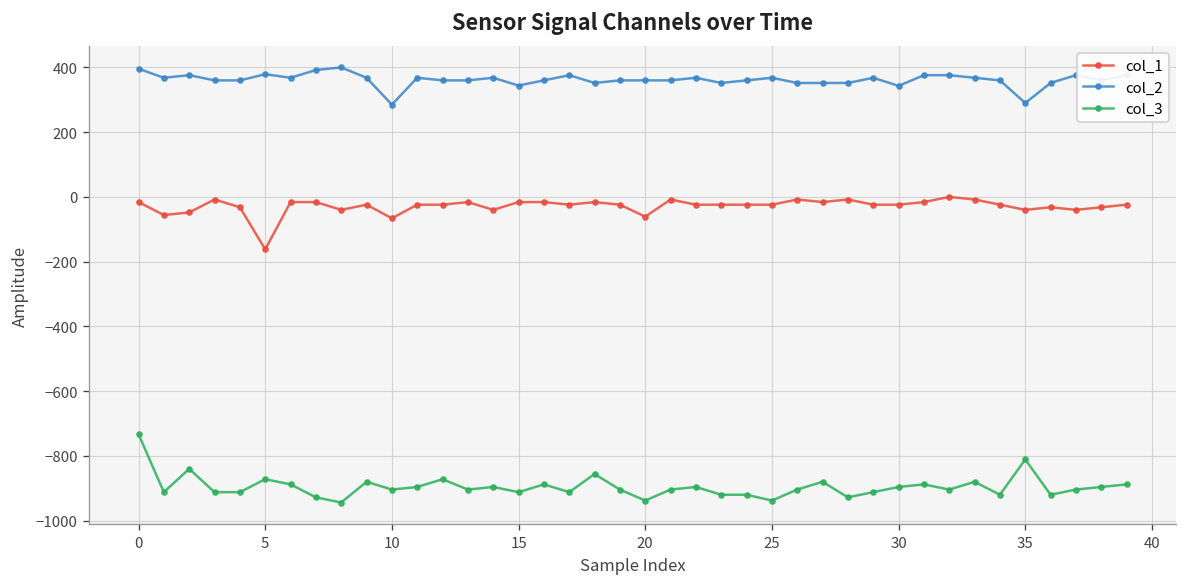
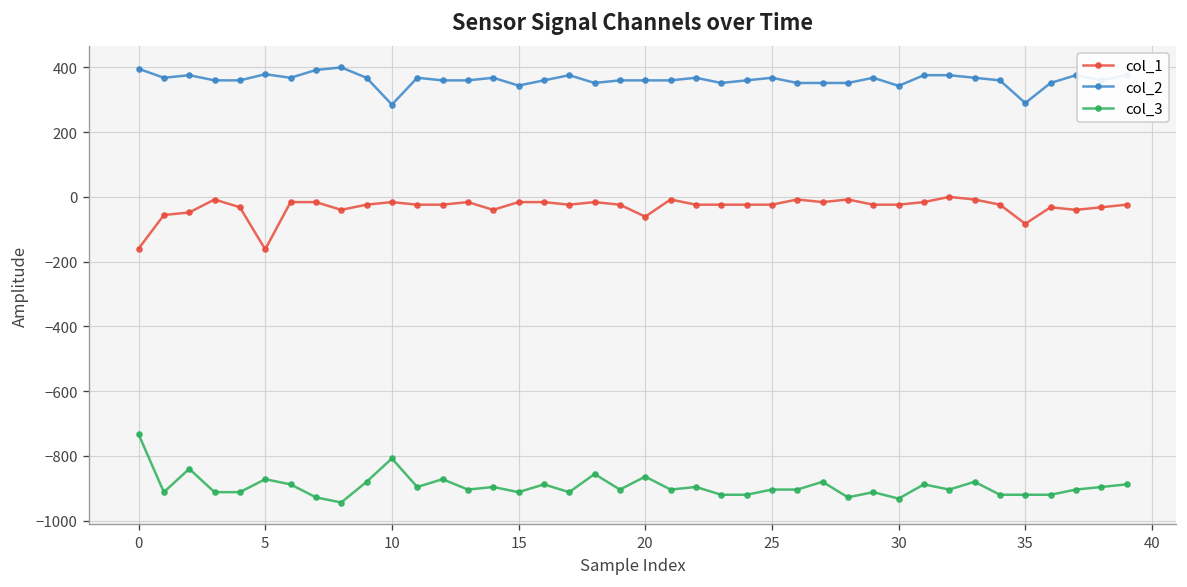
col_1, 0: -20 -> -160
col_1, 10: -70 -> -20
col_3, 10: -900 -> -810
col_3, 20: -940 -> -860
col_3, 25: -940 -> -900
col_3, 30: -900 -> -930
col_1, 35: -40 -> -80
col_3, 35: -810 -> -920
